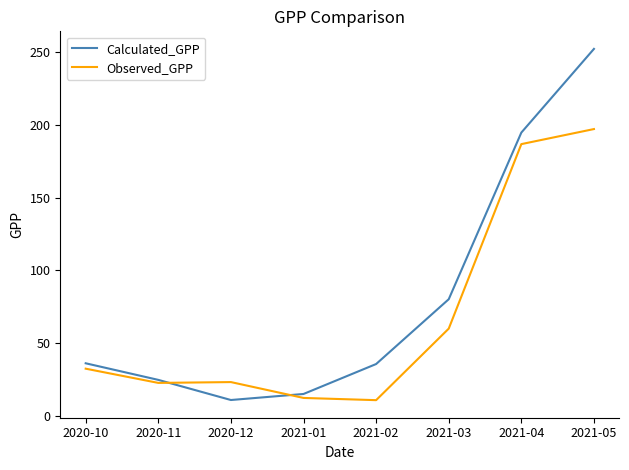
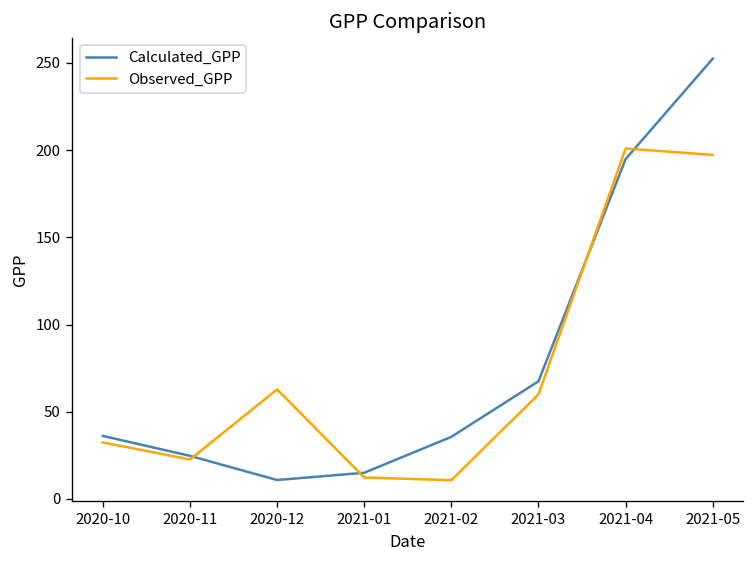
Observed_GPP, 2020-12: 23 -> 63
Calculated_GPP, 2021-03: 80 -> 67
Observed_GPP, 2021-04: 187 -> 201
